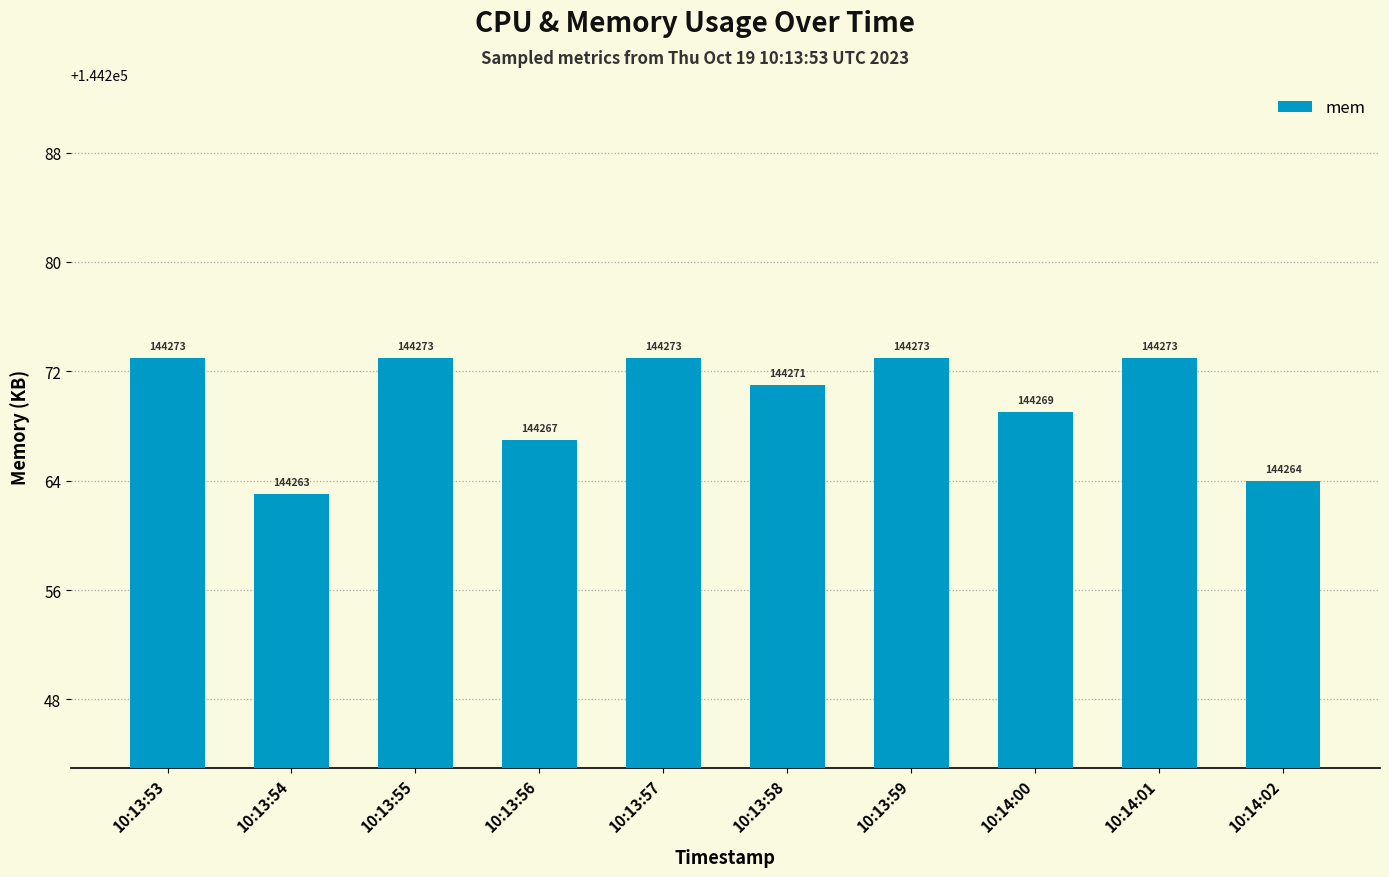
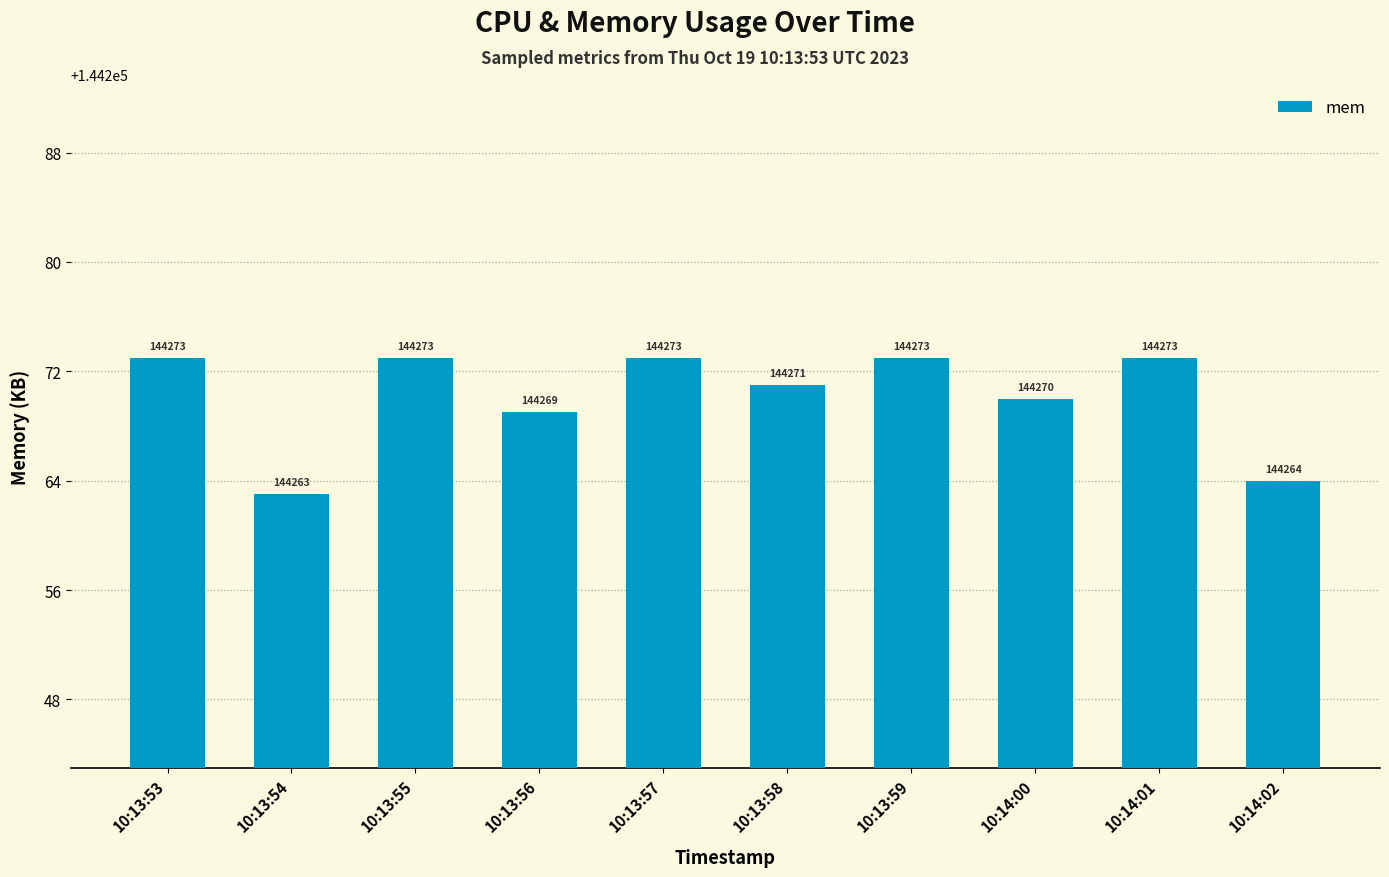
10:13:56: 144267 -> 144269
10:14:00: 144269 -> 144270
